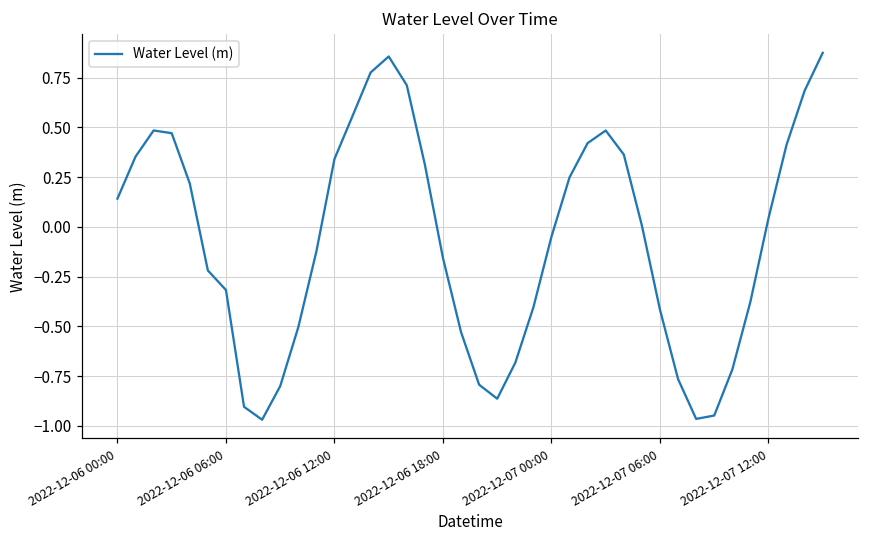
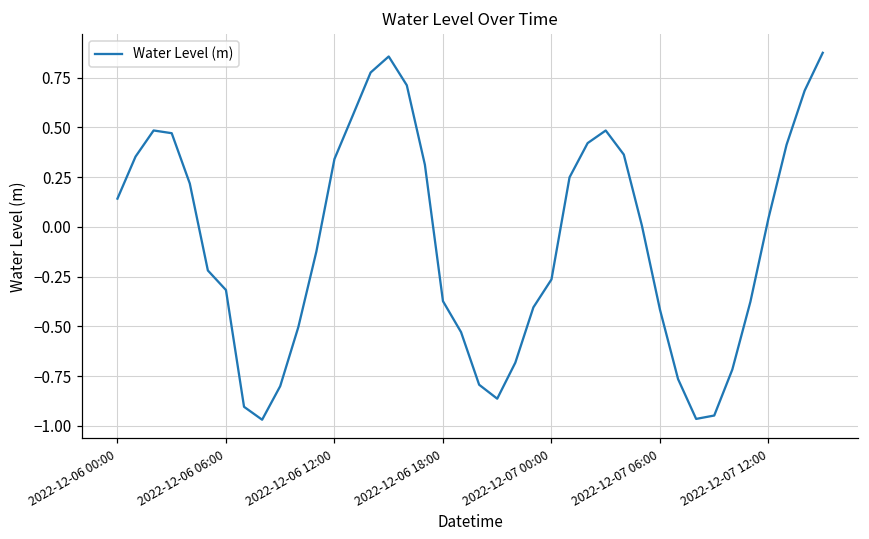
2022-12-06 18:00: -0.16 -> -0.37
2022-12-07 00:00: -0.05 -> -0.26
